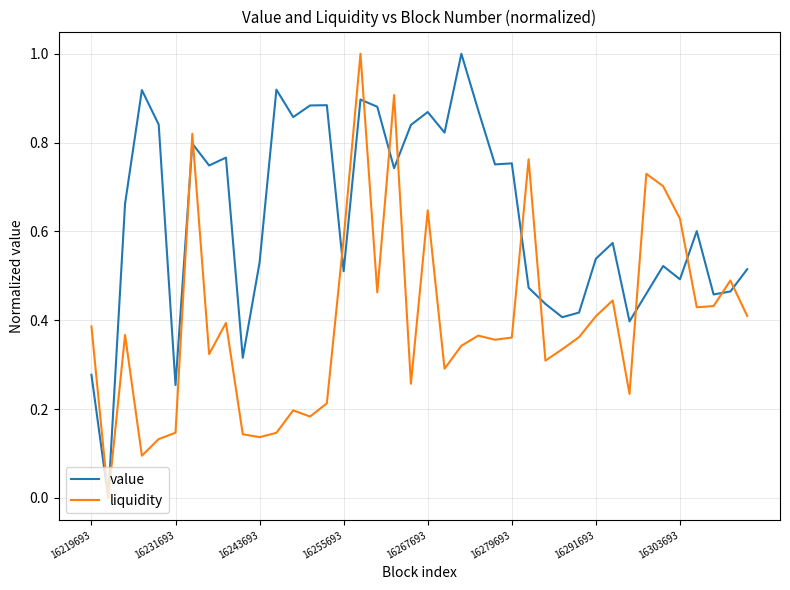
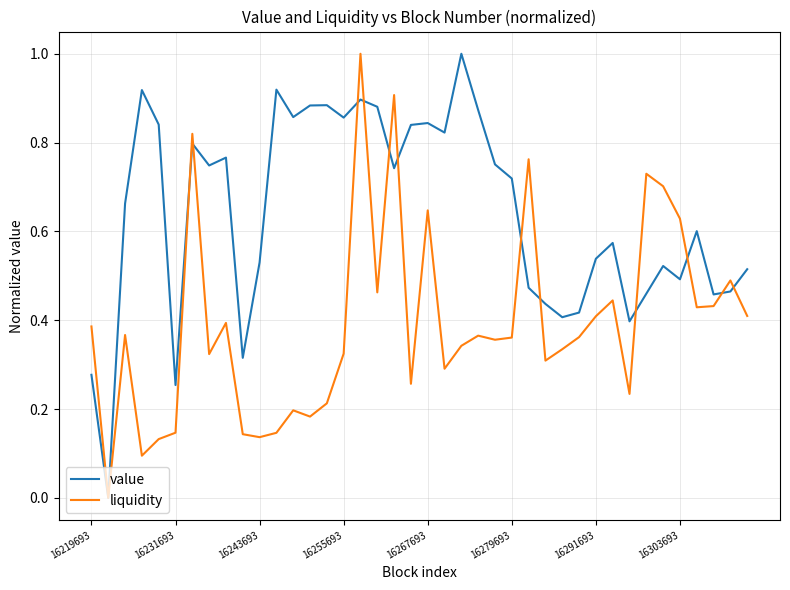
value, 16255693: 0.51 -> 0.86
liquidity, 16255693: 0.58 -> 0.32
value, 16267693: 0.87 -> 0.84
value, 16279693: 0.75 -> 0.72
